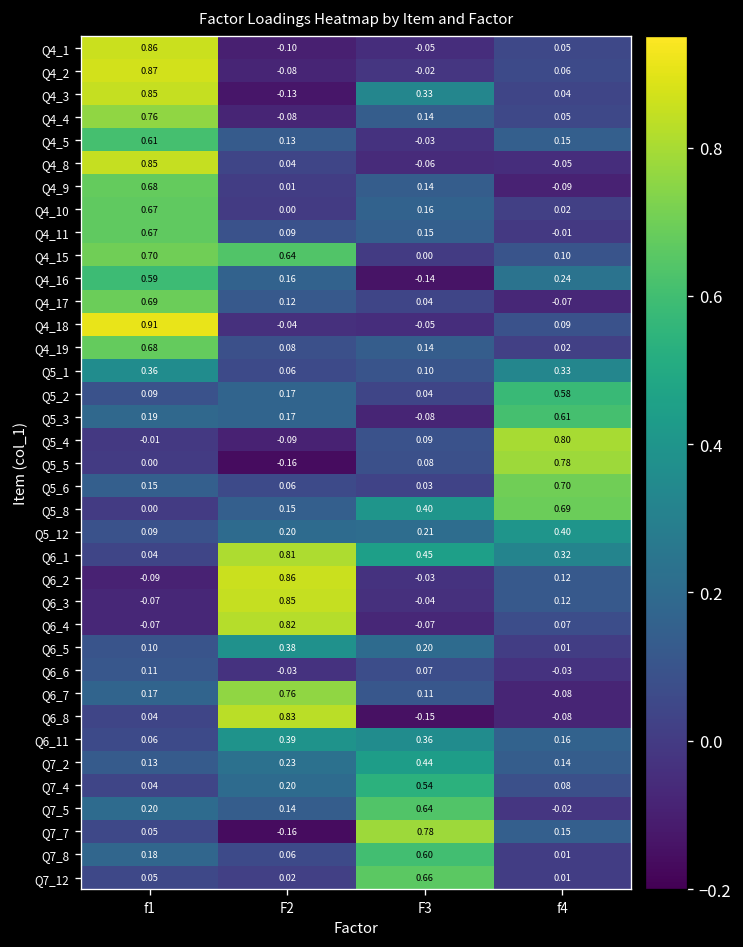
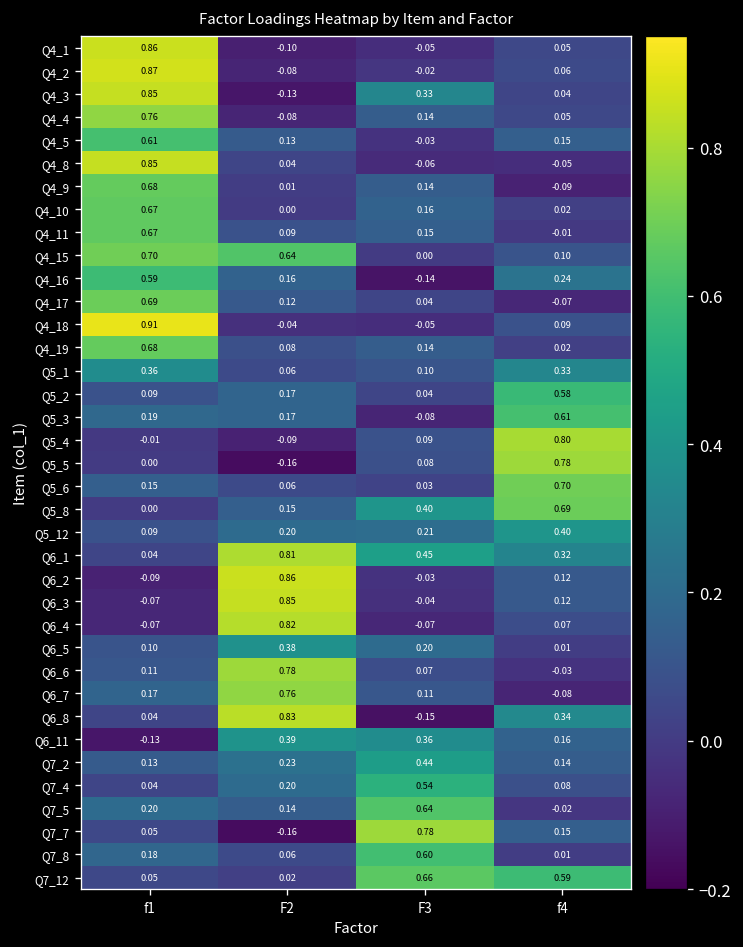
Q6_6, F2: -0.03 -> 0.78
Q6_8, f4: -0.08 -> 0.34
Q6_11, f1: 0.06 -> -0.13
Q7_12, f4: 0.01 -> 0.59
